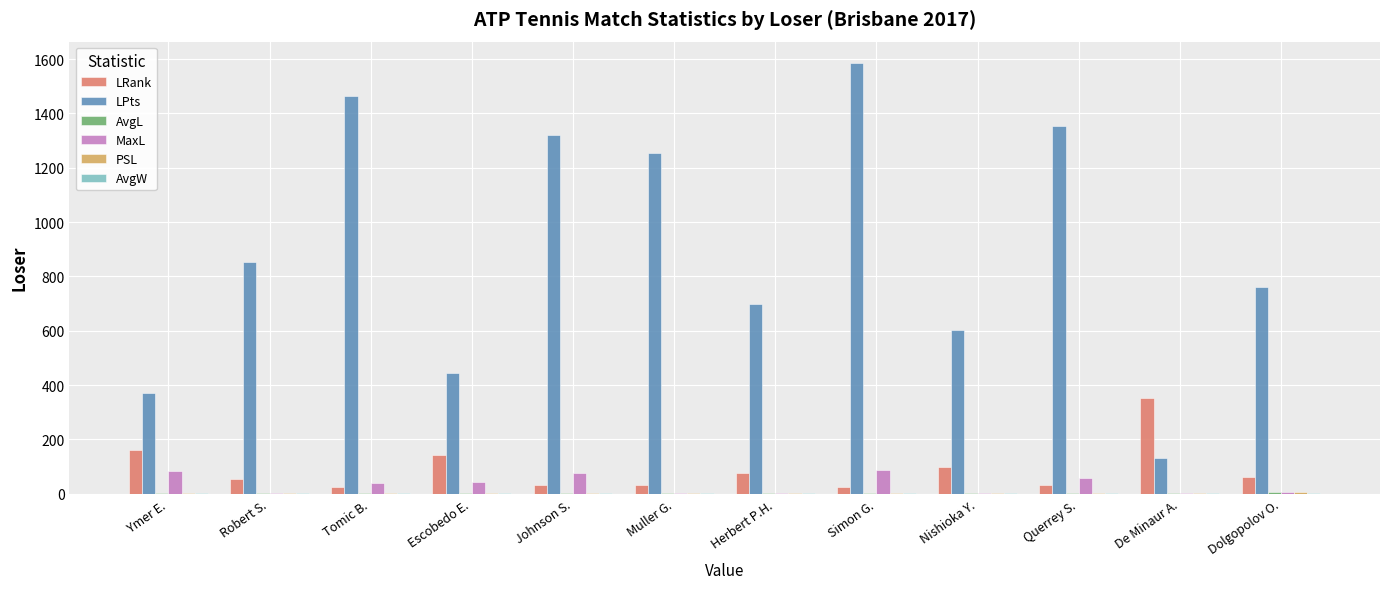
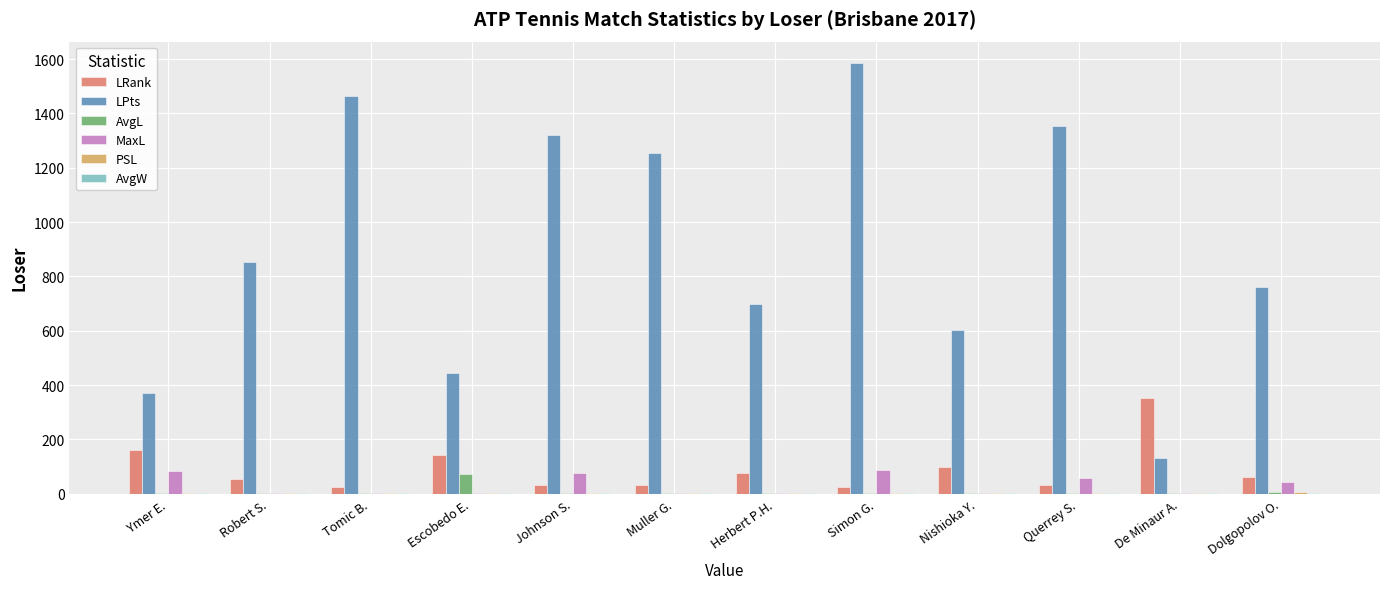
MaxL, Tomic B.: 40 -> 0
AvgL, Escobedo E.: 0 -> 70
MaxL, Escobedo E.: 40 -> 0
MaxL, Dolgopolov O.: 10 -> 40
